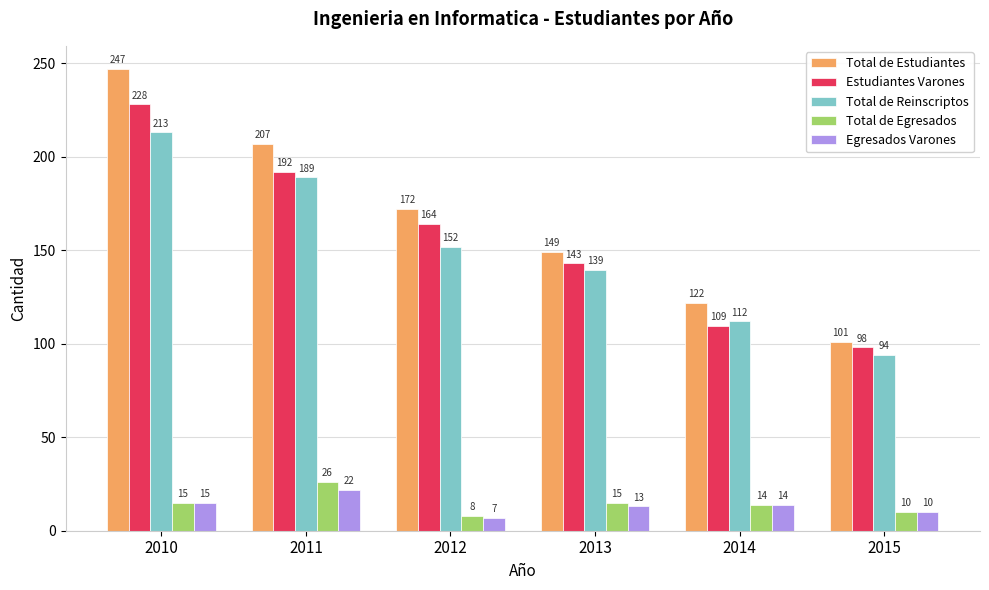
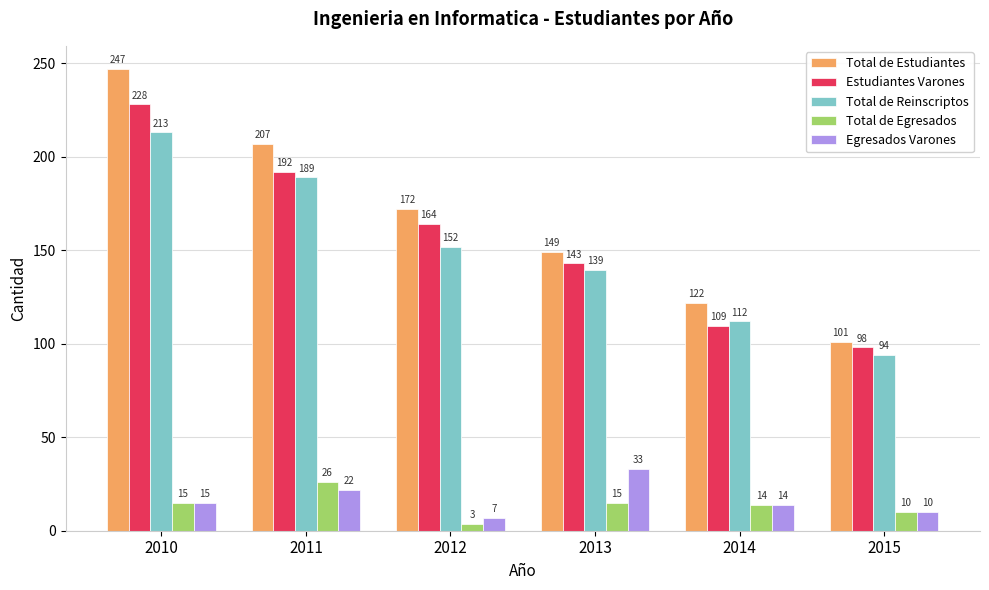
Total de Egresados, 2012: 8 -> 3
Egresados Varones, 2013: 13 -> 33
